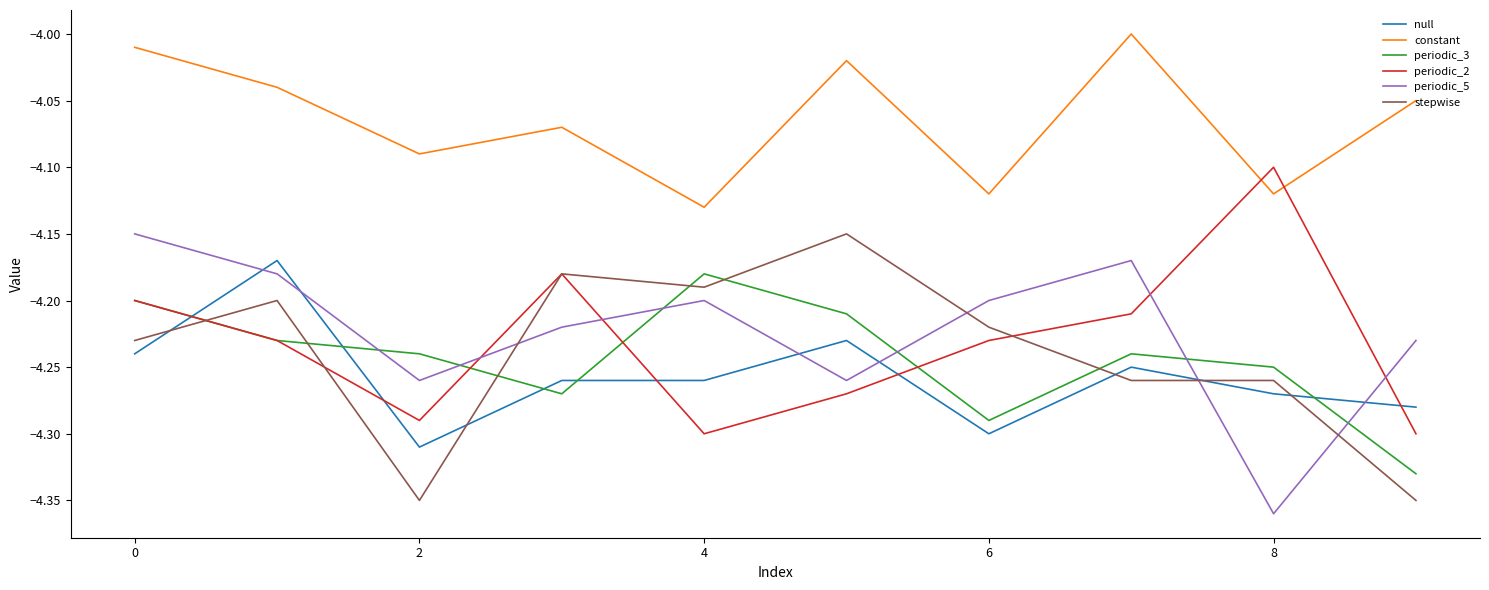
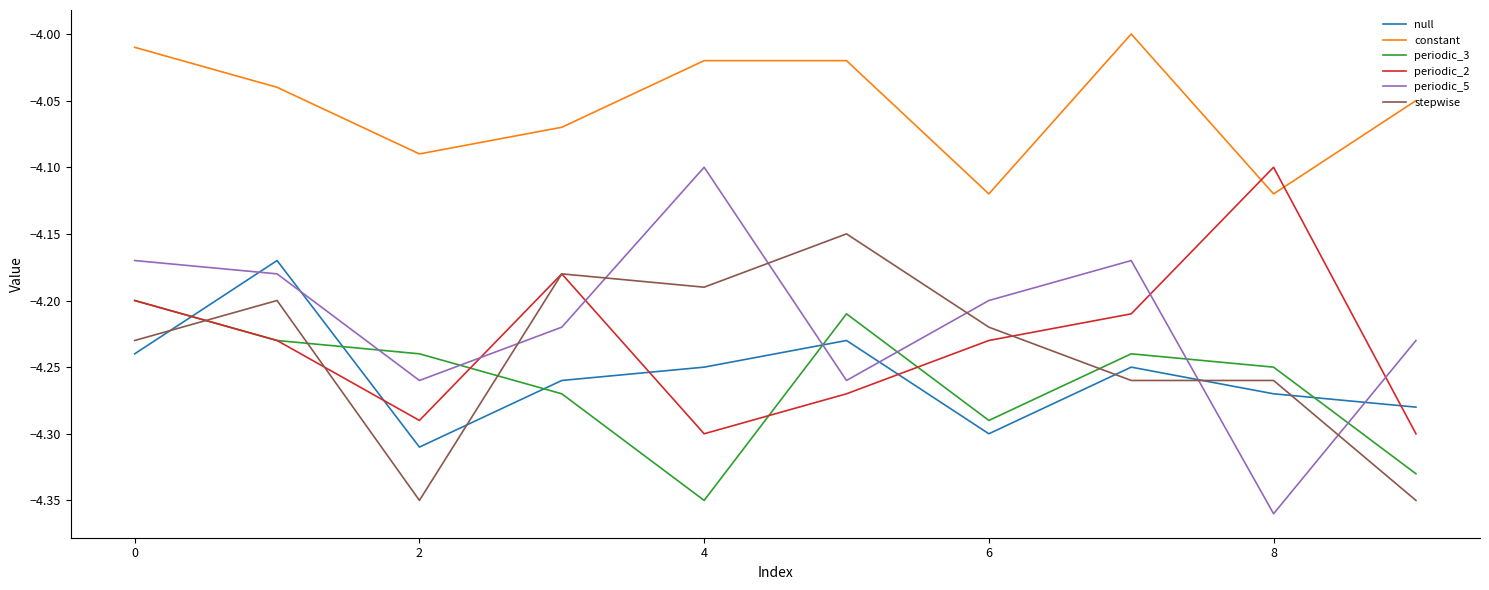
periodic_5, 0: -4.15 -> -4.17
null, 4: -4.26 -> -4.25
constant, 4: -4.13 -> -4.02
periodic_3, 4: -4.18 -> -4.35
periodic_5, 4: -4.2 -> -4.1
